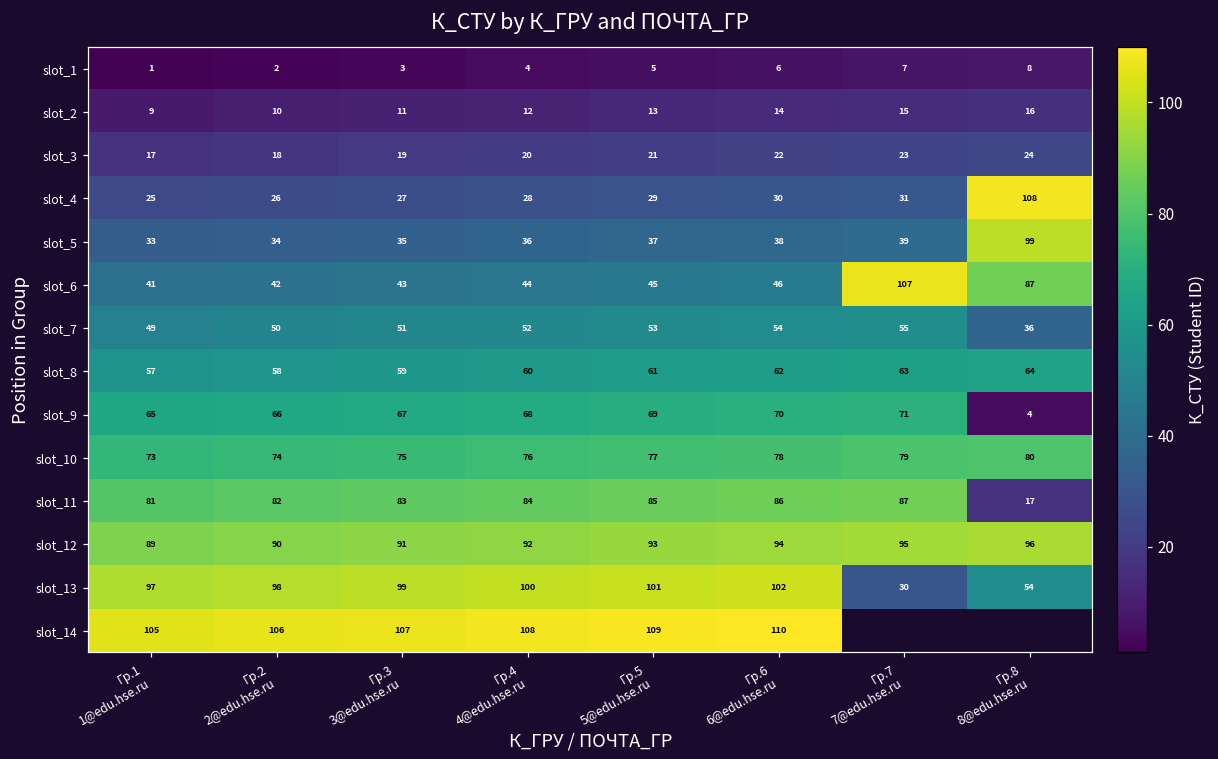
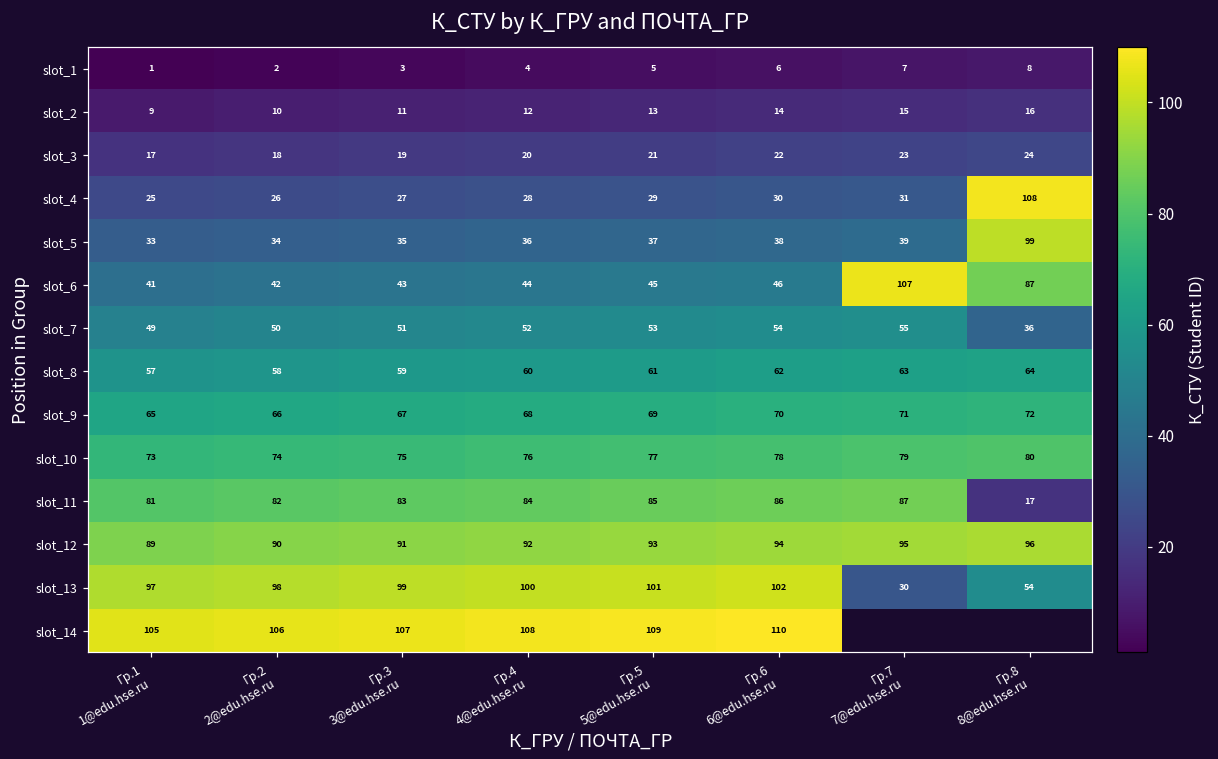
slot_9, Гр.8 8@edu.hse.ru: 4 -> 72
